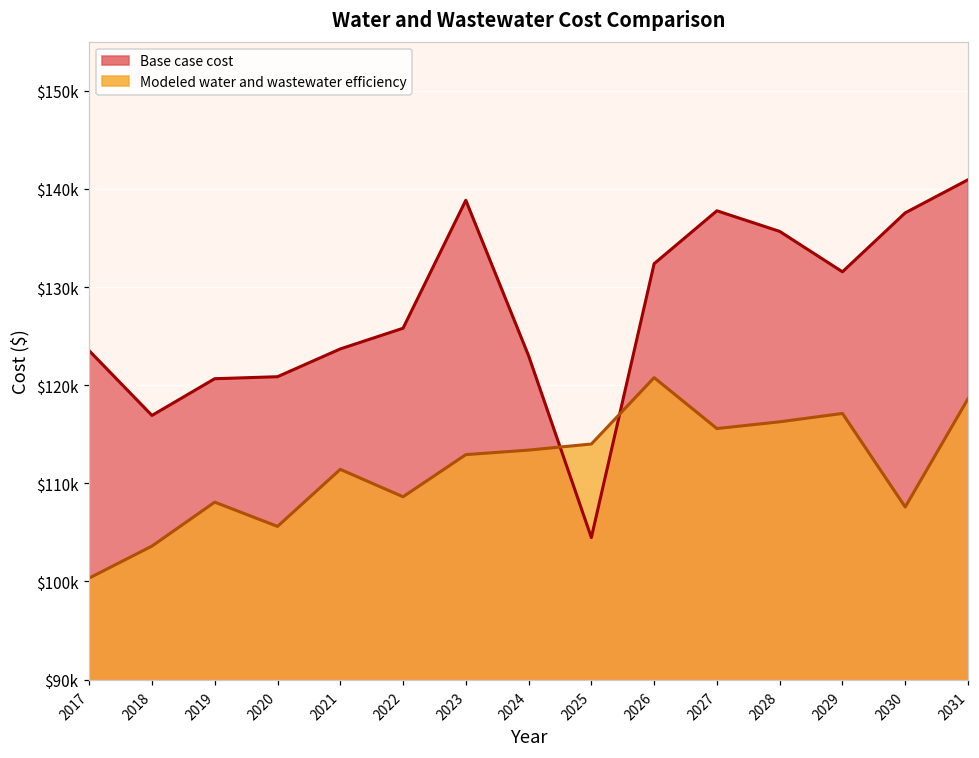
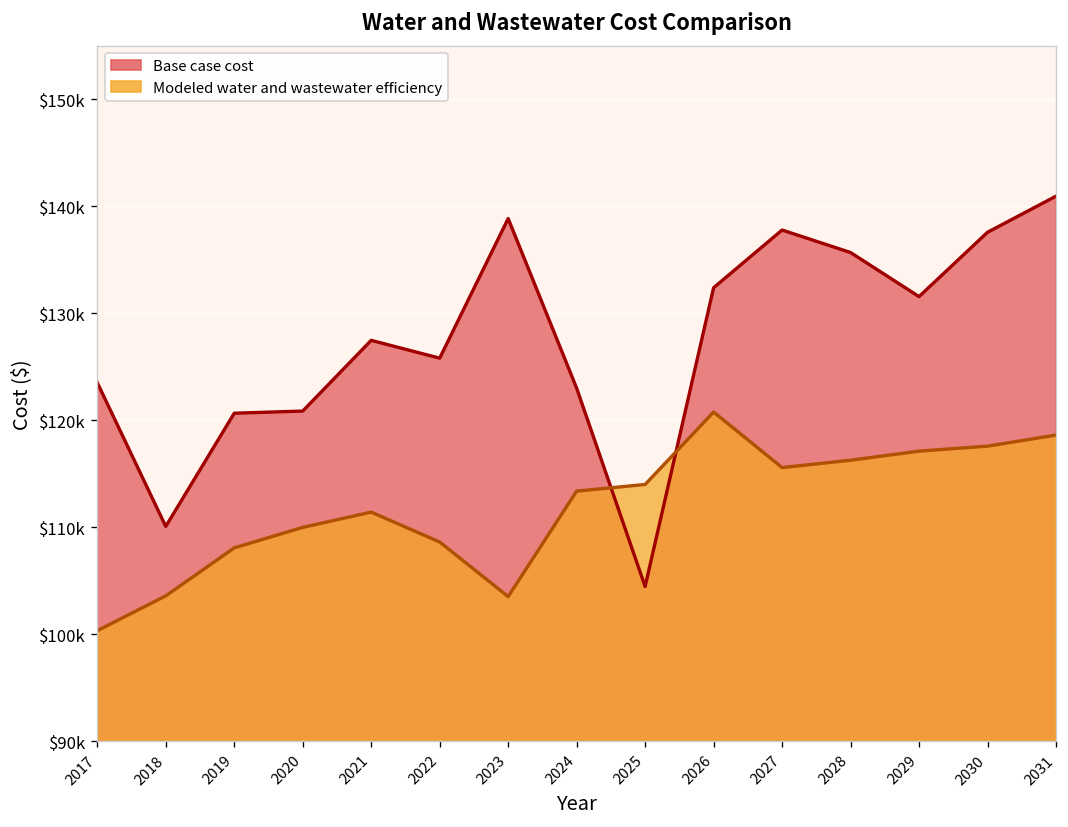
Base case cost, 2018: $117000 -> $110000
Modeled water and wastewater efficiency, 2020: $106000 -> $110000
Base case cost, 2021: $124000 -> $127000
Modeled water and wastewater efficiency, 2023: $113000 -> $104000
Modeled water and wastewater efficiency, 2030: $108000 -> $118000
